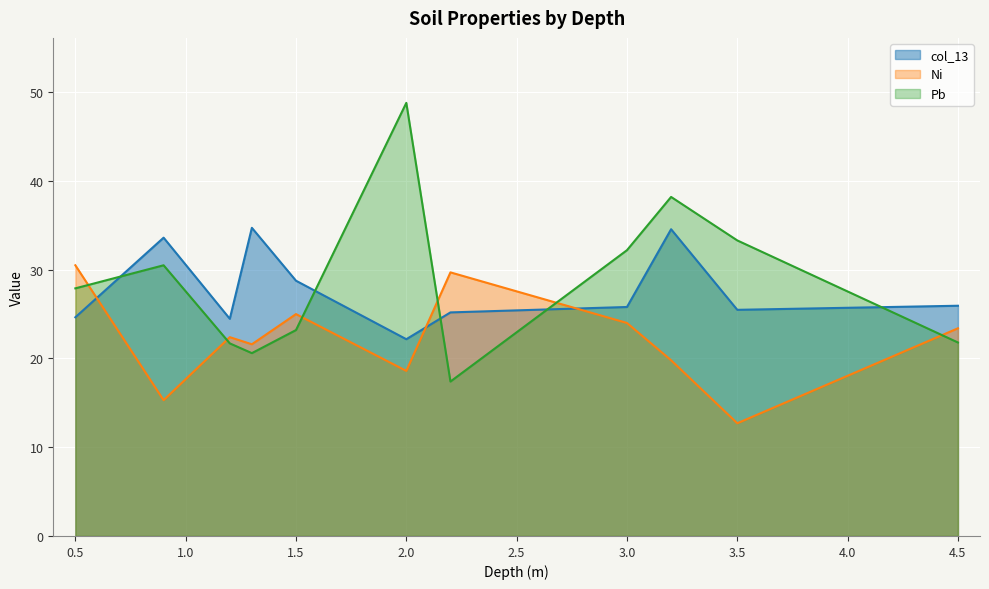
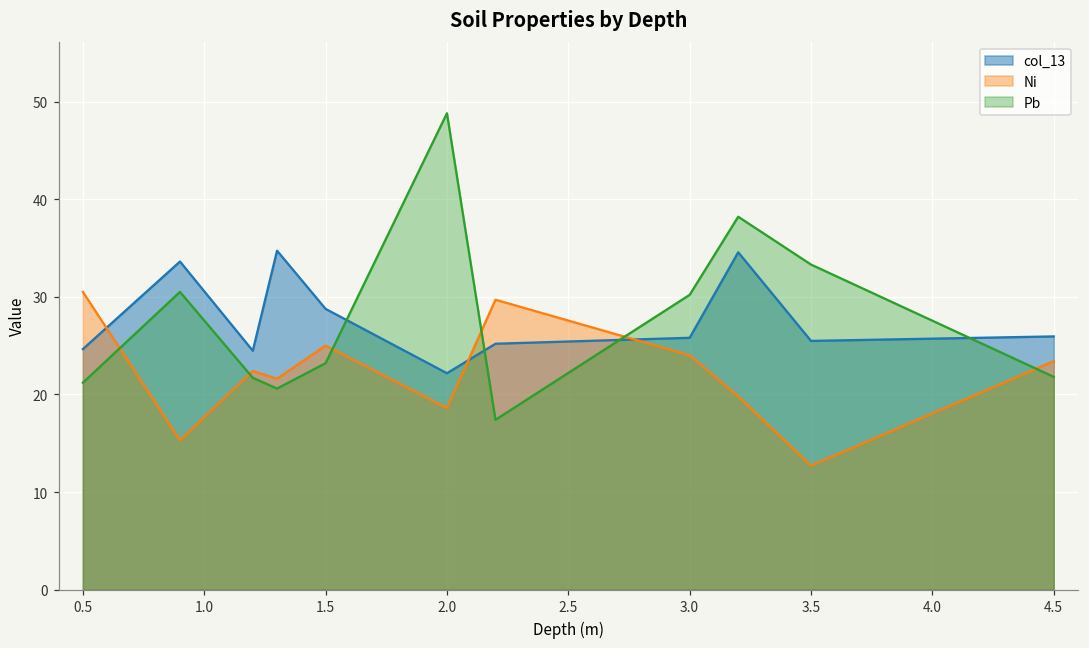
Pb, 0.5: 28 -> 21
Pb, 3.0: 32 -> 30
